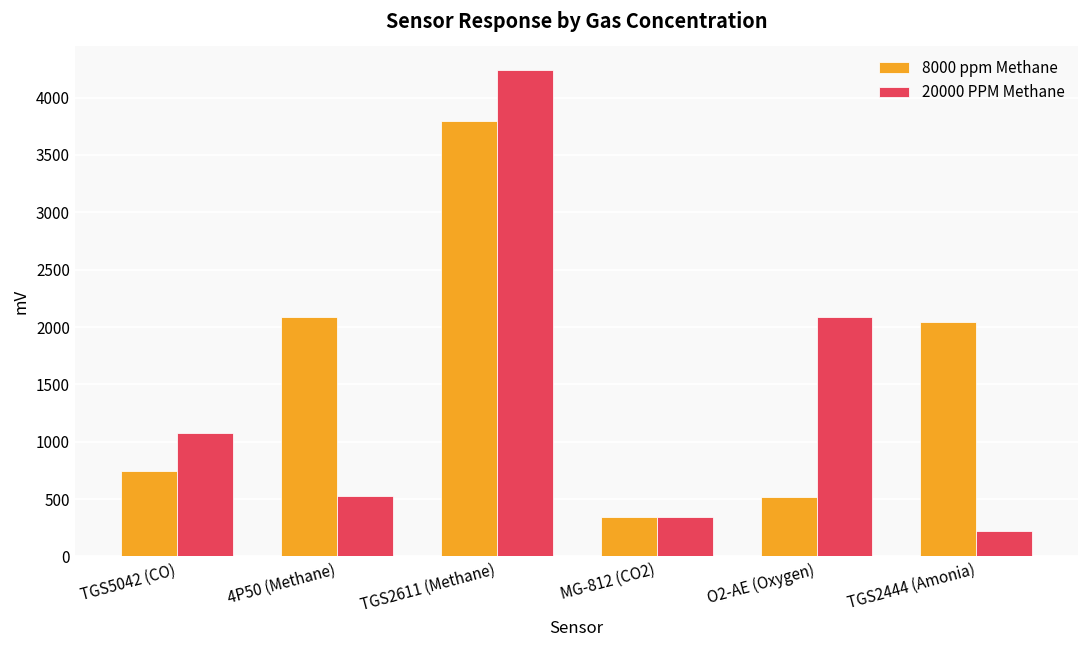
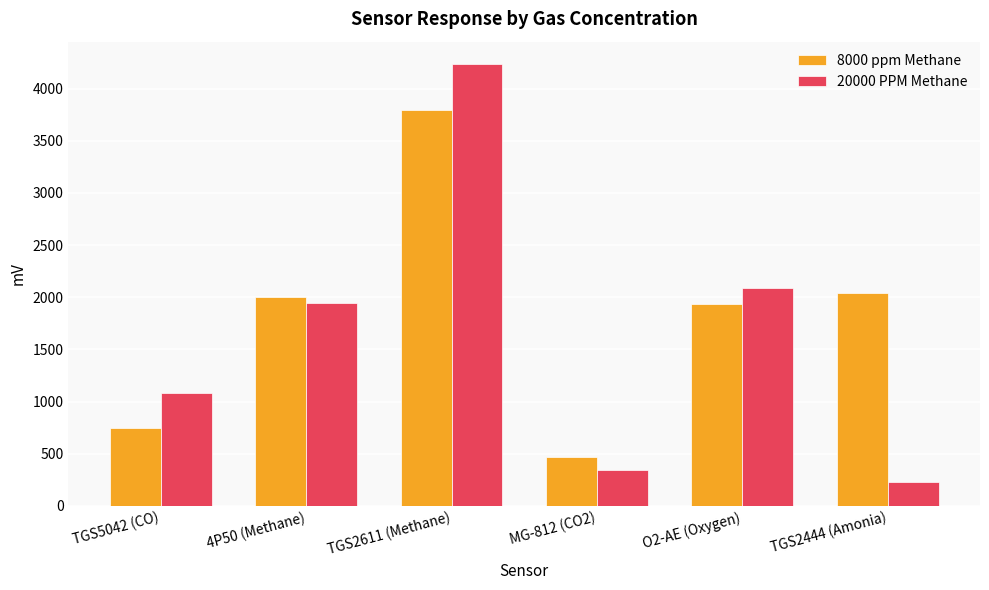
8000 ppm Methane, 4P50 (Methane): 2080 -> 2000
20000 PPM Methane, 4P50 (Methane): 530 -> 1950
8000 ppm Methane, MG-812 (CO2): 340 -> 470
8000 ppm Methane, O2-AE (Oxygen): 510 -> 1940
